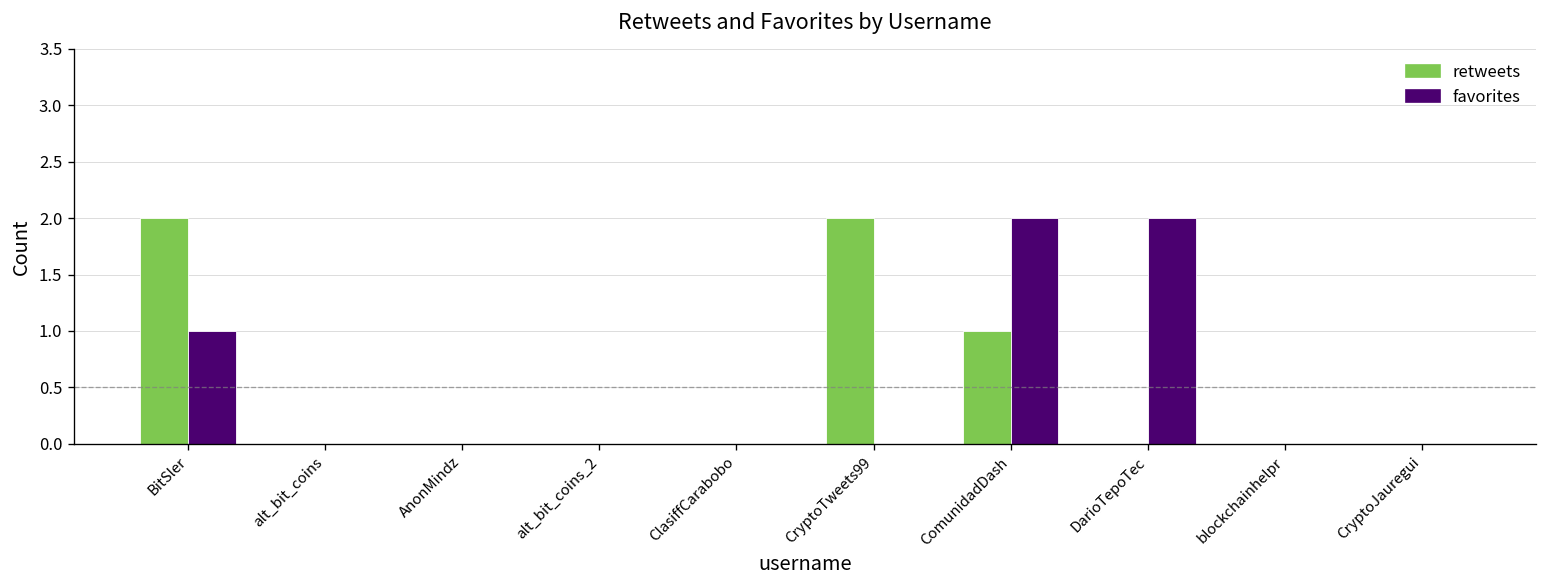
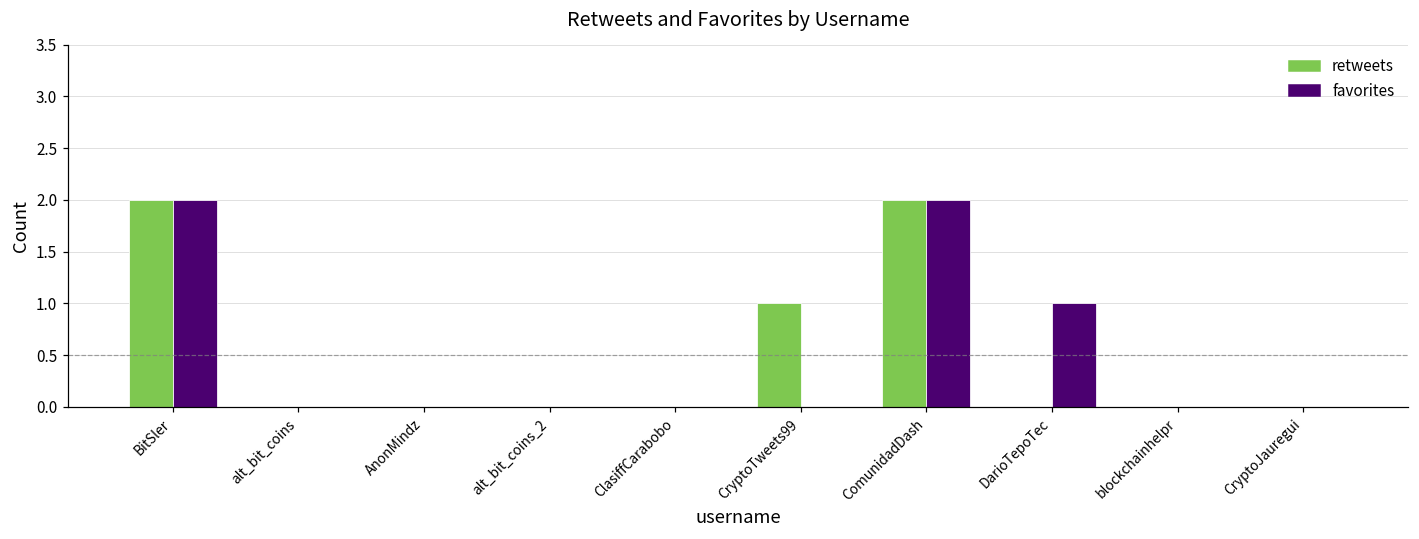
favorites, BitSler: 1 -> 2
retweets, CryptoTweets99: 2 -> 1
retweets, ComunidadDash: 1 -> 2
favorites, DarioTepoTec: 2 -> 1
